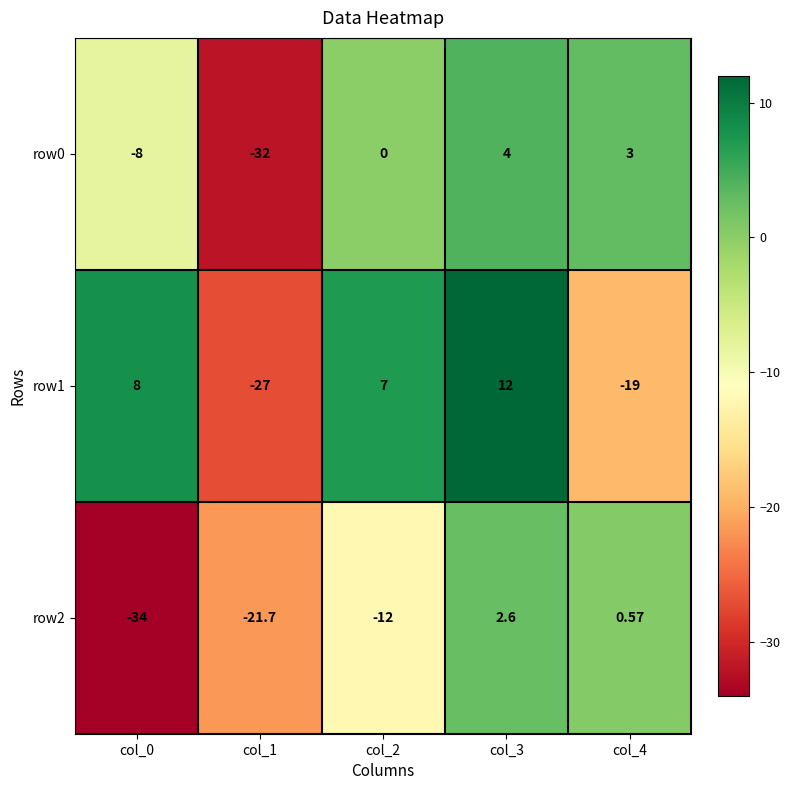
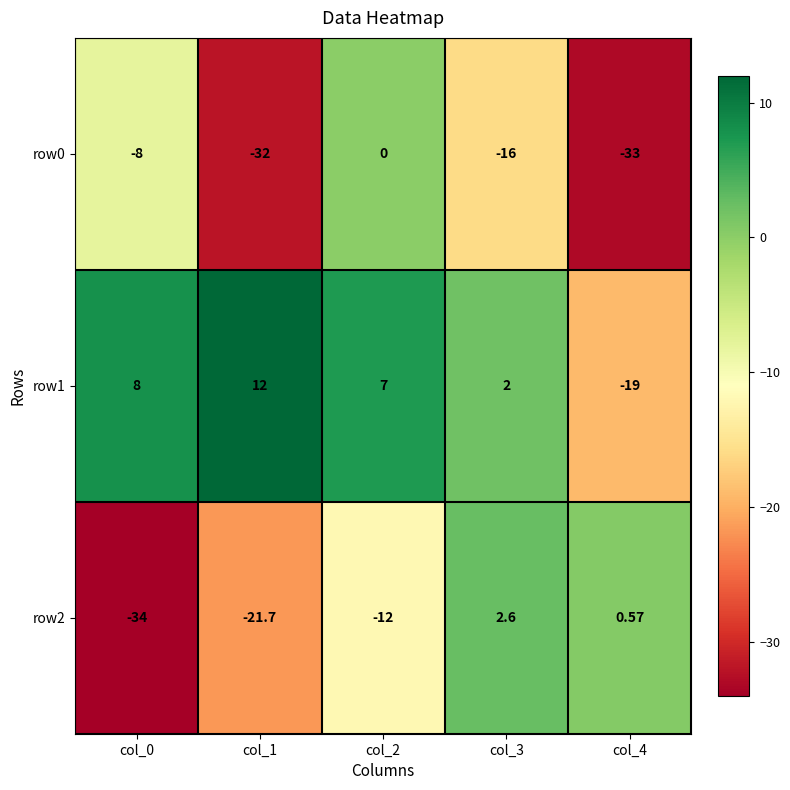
row0, col_3: 4 -> -16
row0, col_4: 3 -> -33
row1, col_1: -27 -> 12
row1, col_3: 12 -> 2
